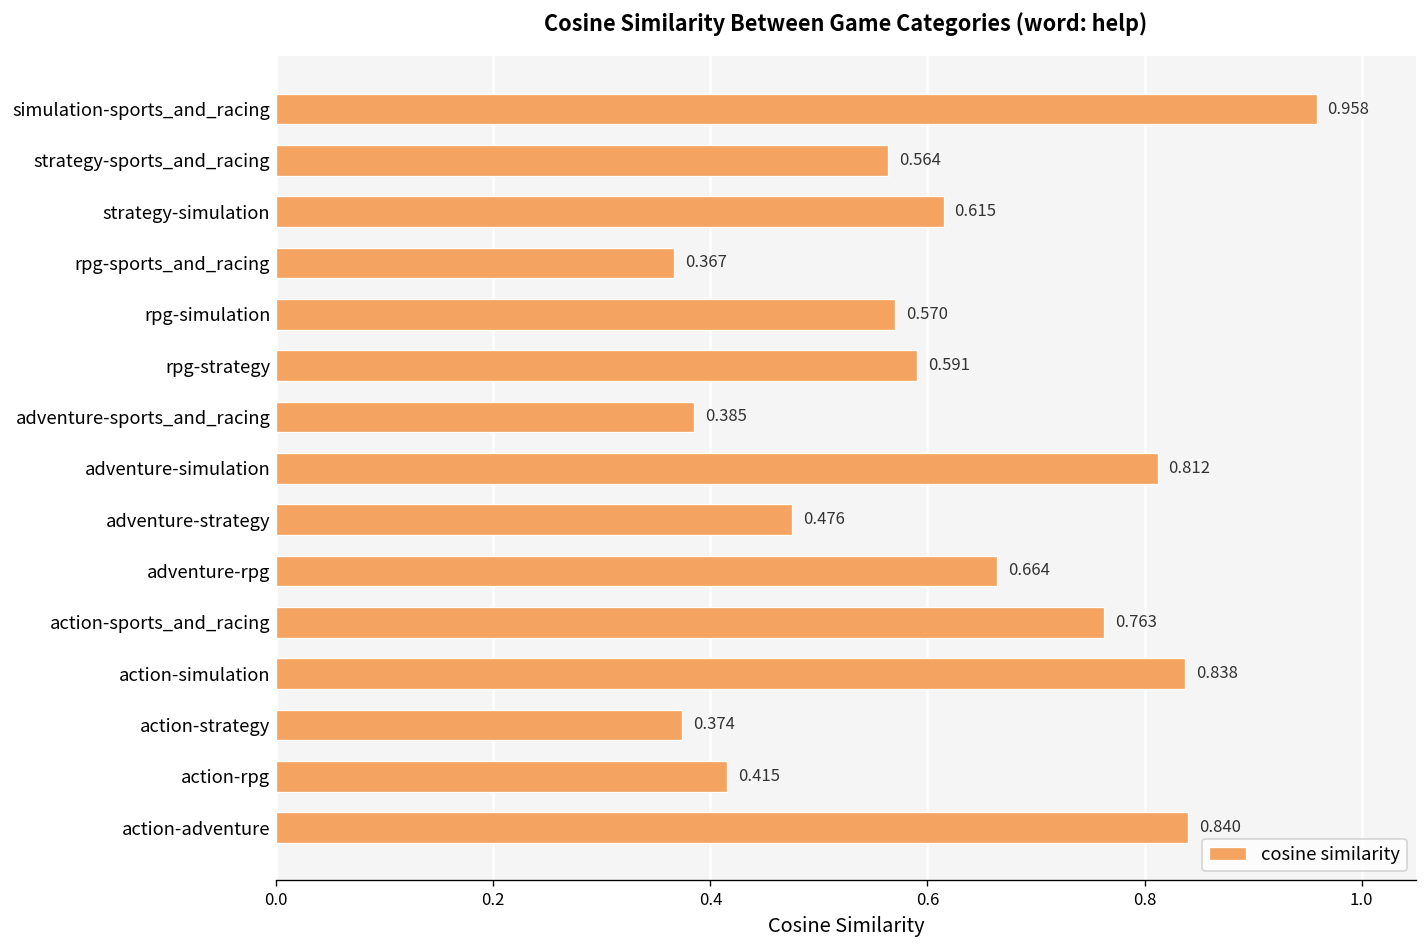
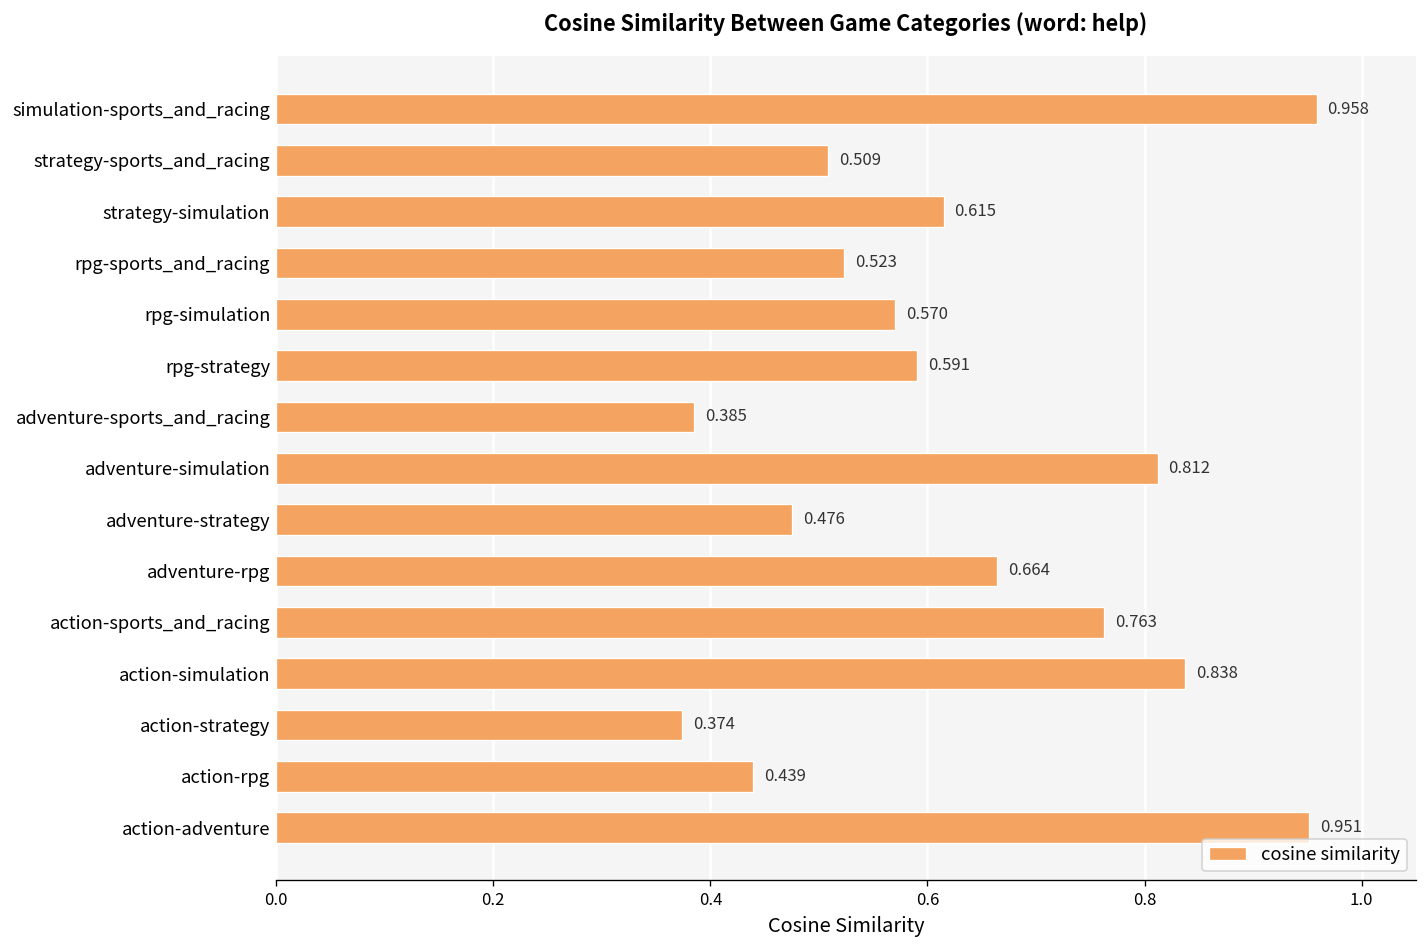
strategy-sports_and_racing: 0.564 -> 0.509
rpg-sports_and_racing: 0.367 -> 0.523
action-rpg: 0.415 -> 0.439
action-adventure: 0.840 -> 0.951
